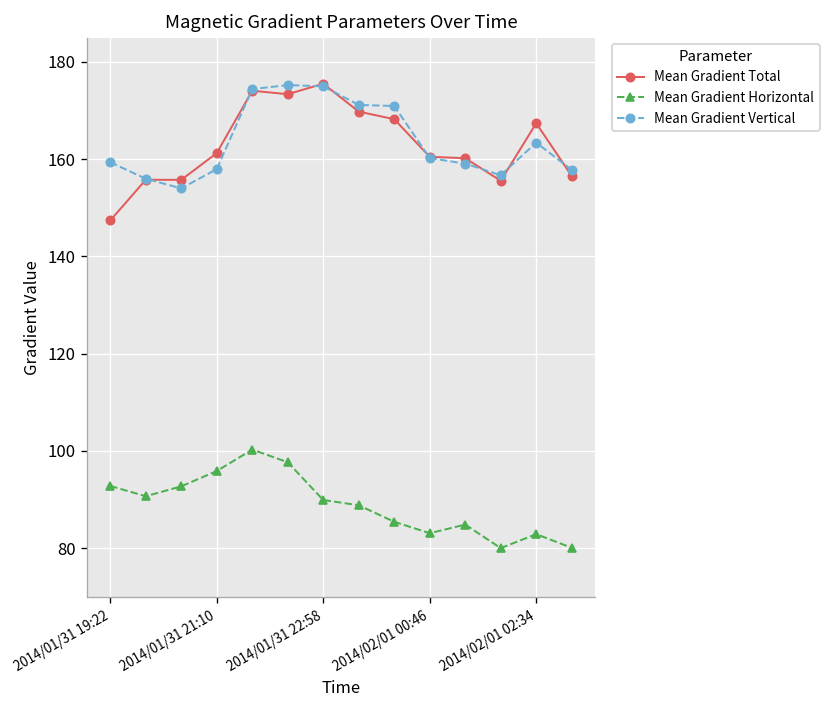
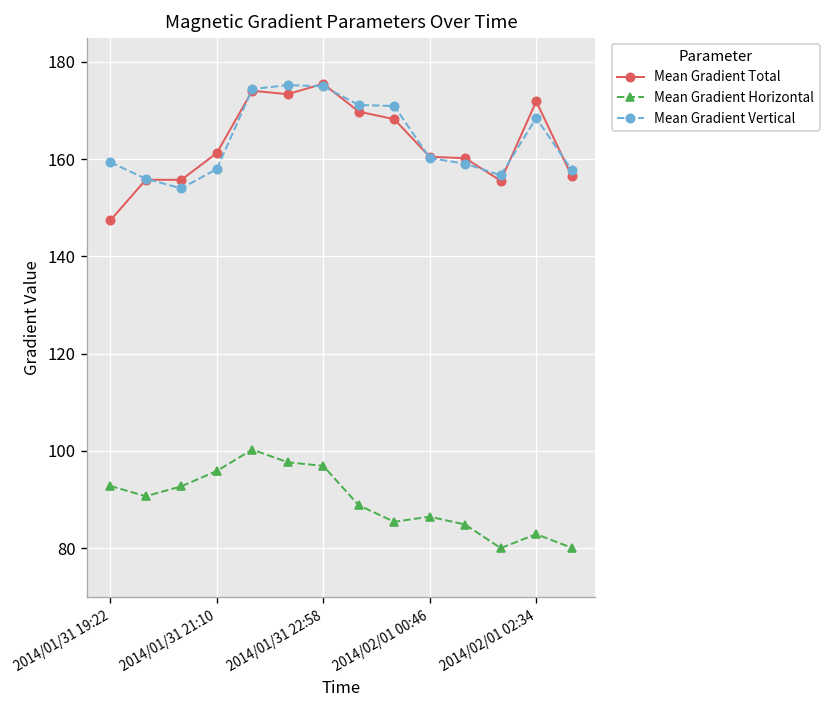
Mean Gradient Horizontal, 2014/01/31 22:58: 90 -> 97
Mean Gradient Horizontal, 2014/02/01 00:46: 83 -> 86
Mean Gradient Total, 2014/02/01 02:34: 167 -> 172
Mean Gradient Vertical, 2014/02/01 02:34: 163 -> 168
